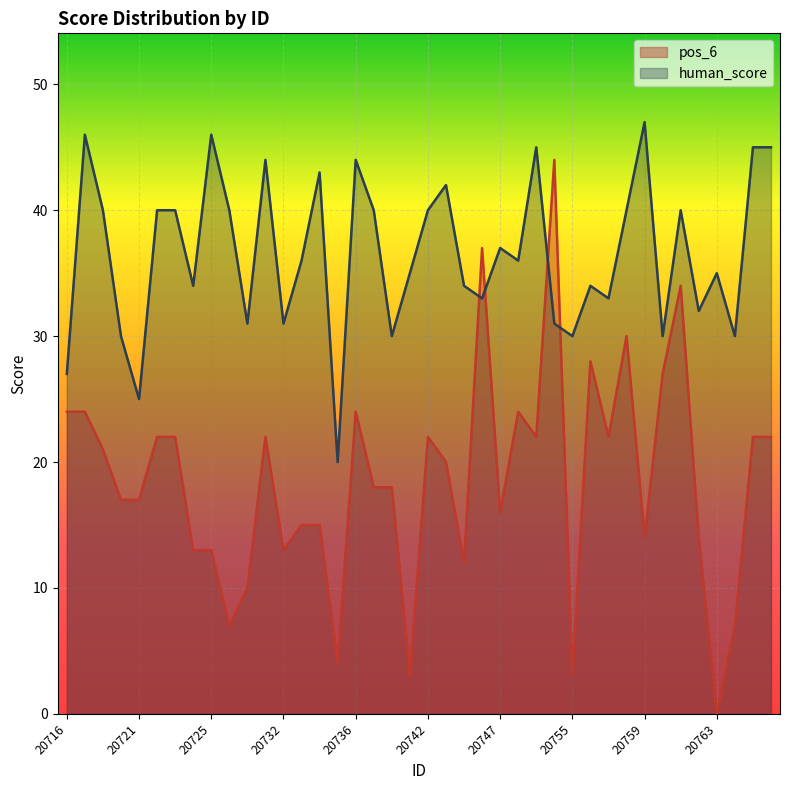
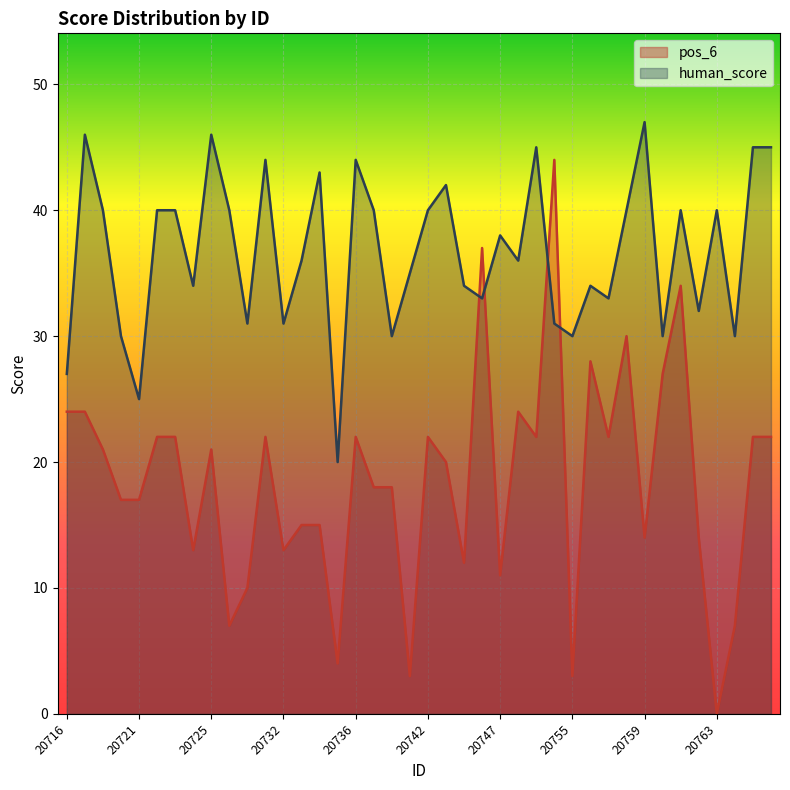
pos_6, 20725: 13 -> 21
pos_6, 20736: 24 -> 22
pos_6, 20747: 16 -> 11
human_score, 20747: 37 -> 38
human_score, 20763: 35 -> 40
